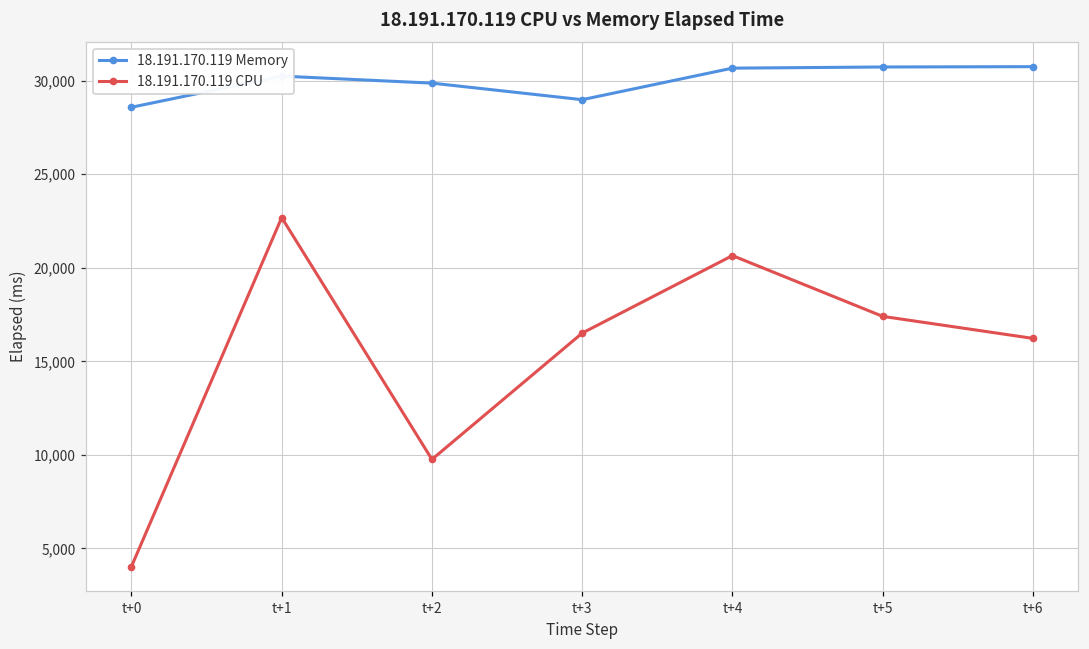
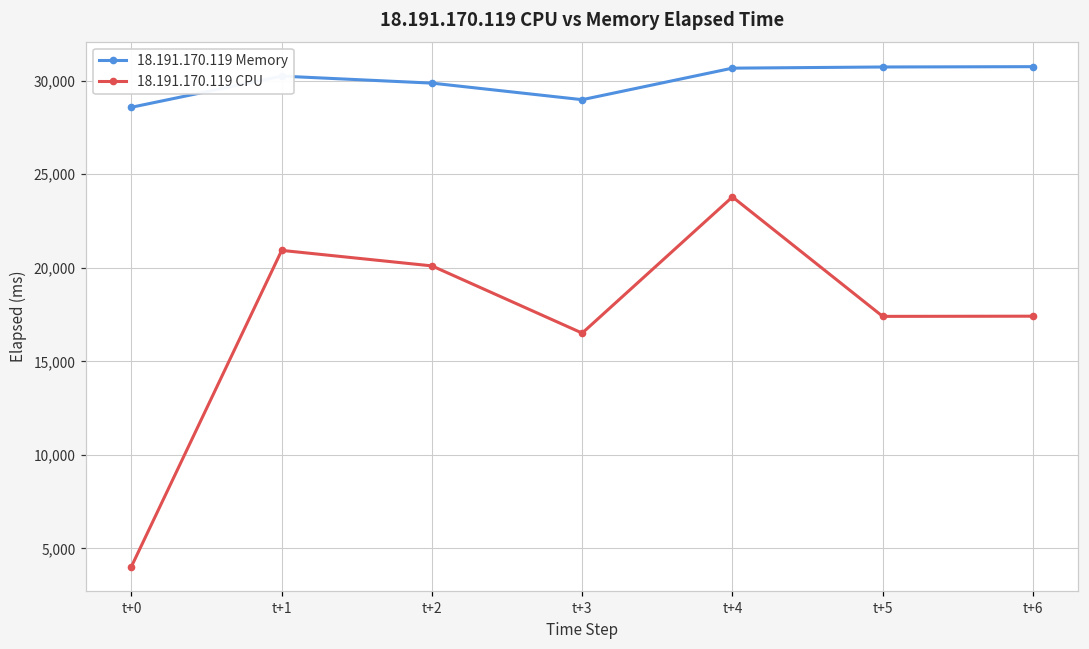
18.191.170.119 CPU, t+1: 22,700 -> 20,900
18.191.170.119 CPU, t+2: 9,800 -> 20,100
18.191.170.119 CPU, t+4: 20,700 -> 23,800
18.191.170.119 CPU, t+6: 16,200 -> 17,400
